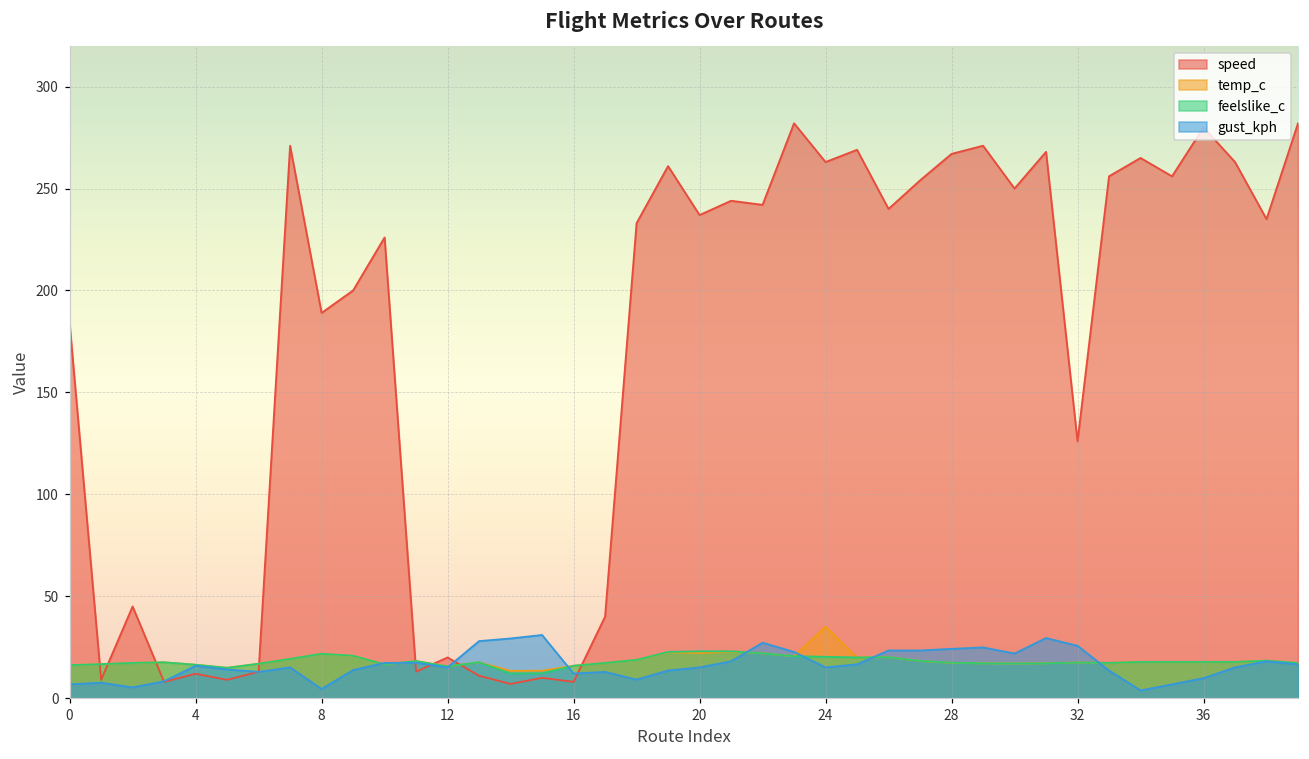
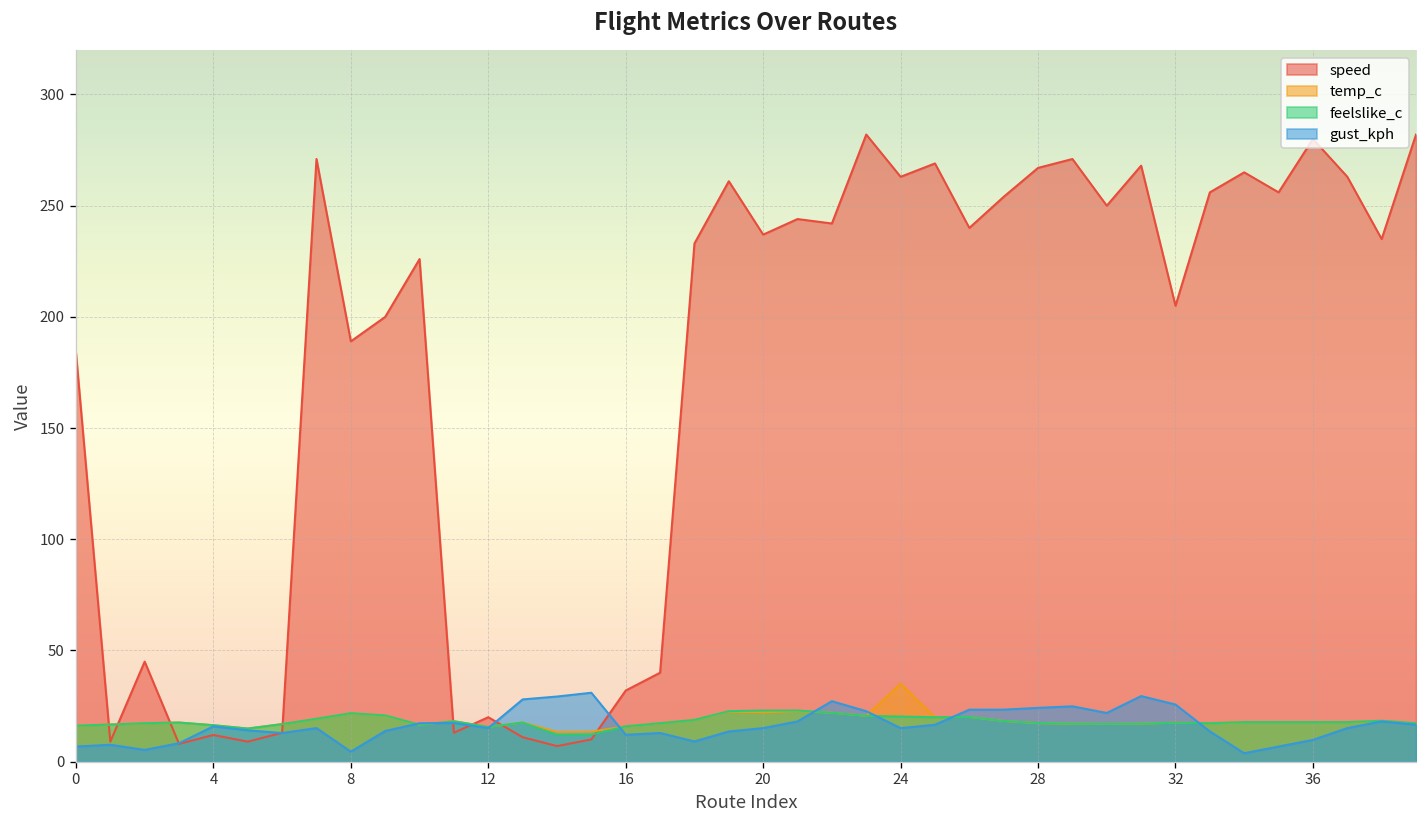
speed, 16: 8 -> 32
speed, 32: 126 -> 205
